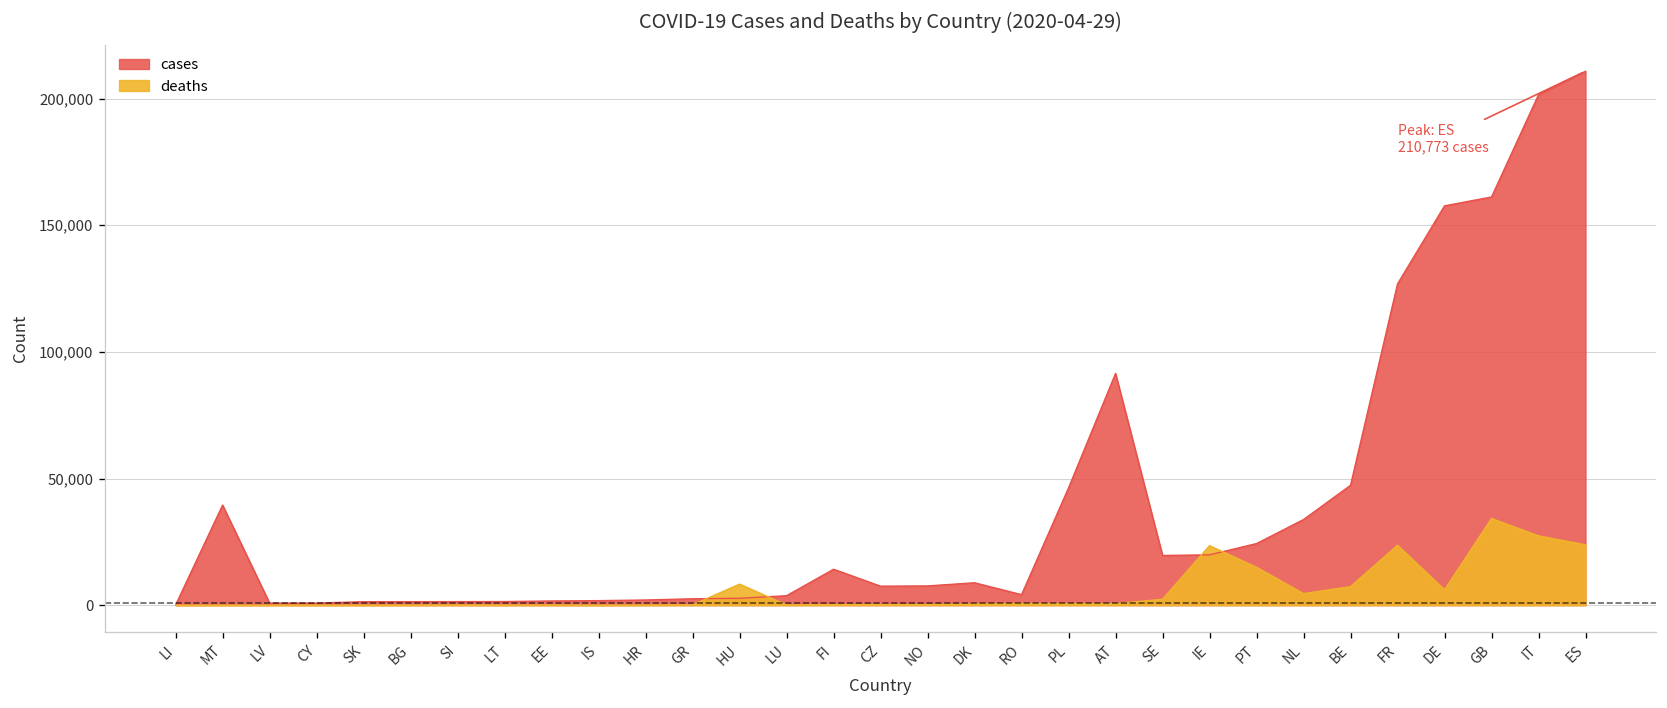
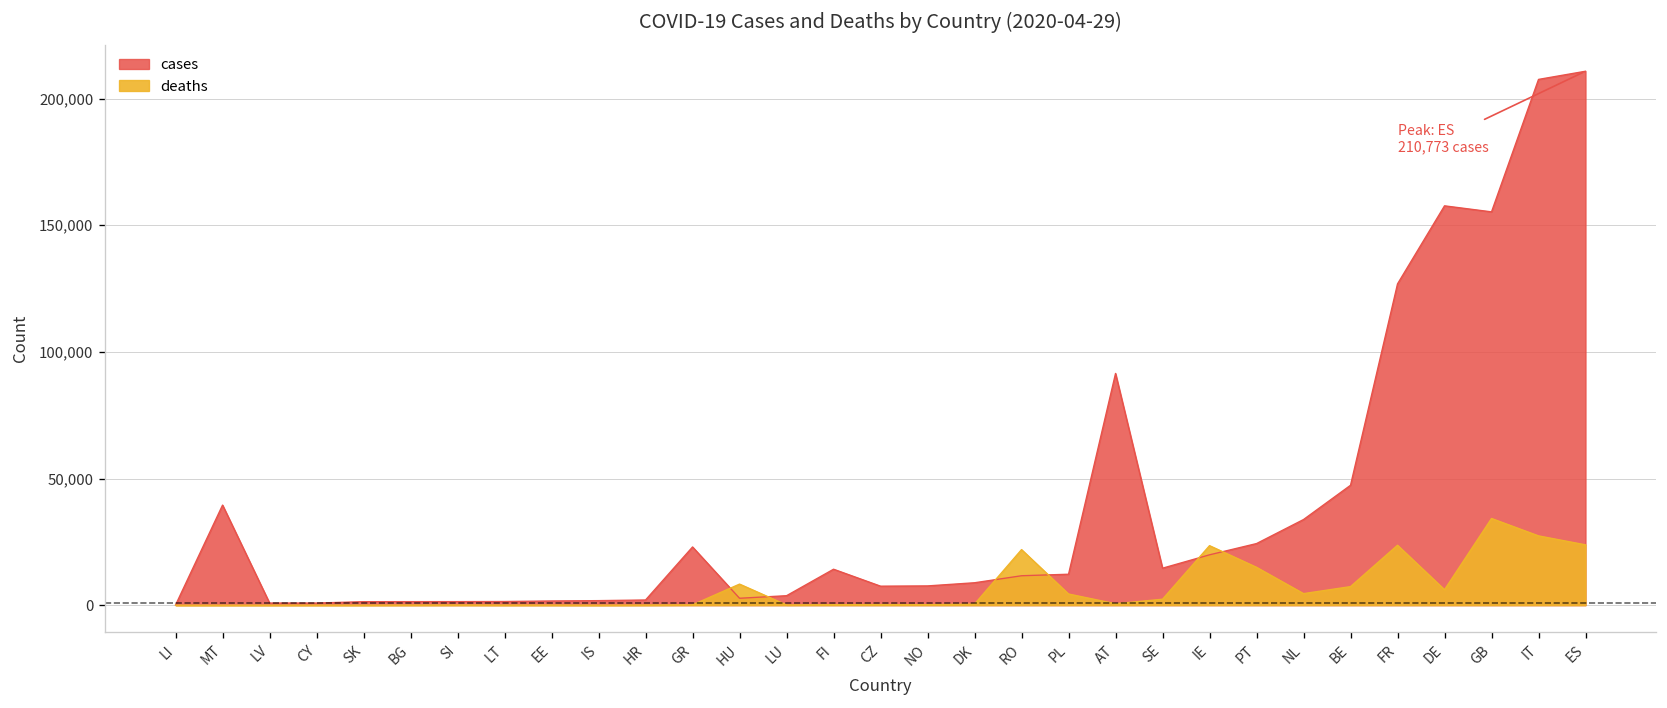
cases, GR: 3,000 -> 23,000
cases, RO: 4,000 -> 12,000
deaths, RO: 1,000 -> 22,000
cases, PL: 46,000 -> 12,000
deaths, PL: 1,000 -> 4,000
cases, SE: 20,000 -> 15,000
cases, GB: 161,000 -> 155,000
cases, IT: 202,000 -> 208,000
